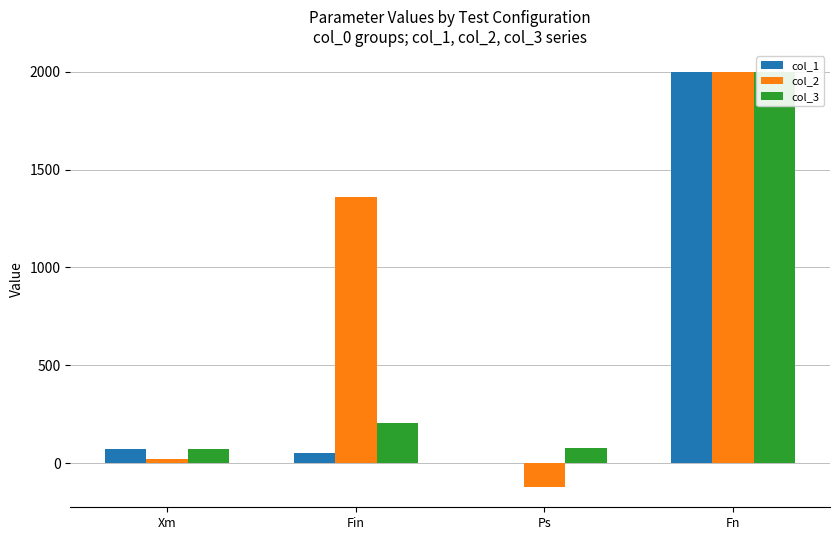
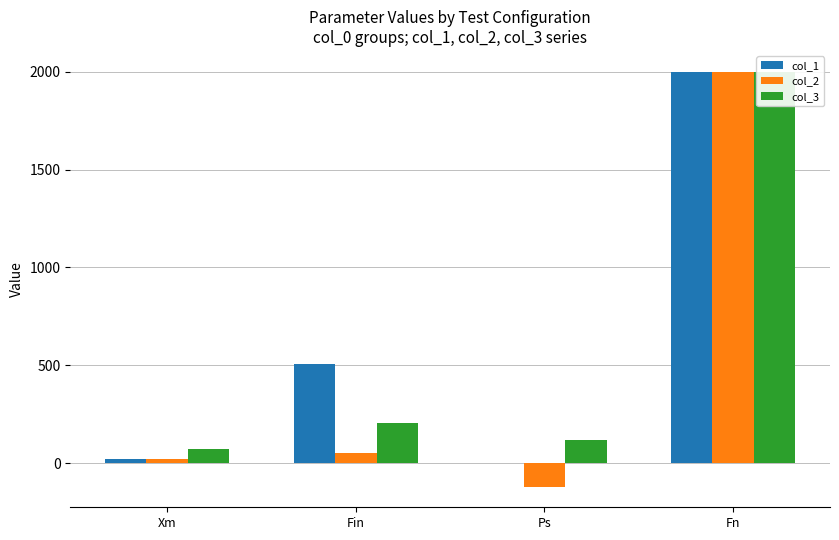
col_1, Xm: 70 -> 20
col_1, Fin: 50 -> 510
col_2, Fin: 1360 -> 50
col_3, Ps: 80 -> 120
